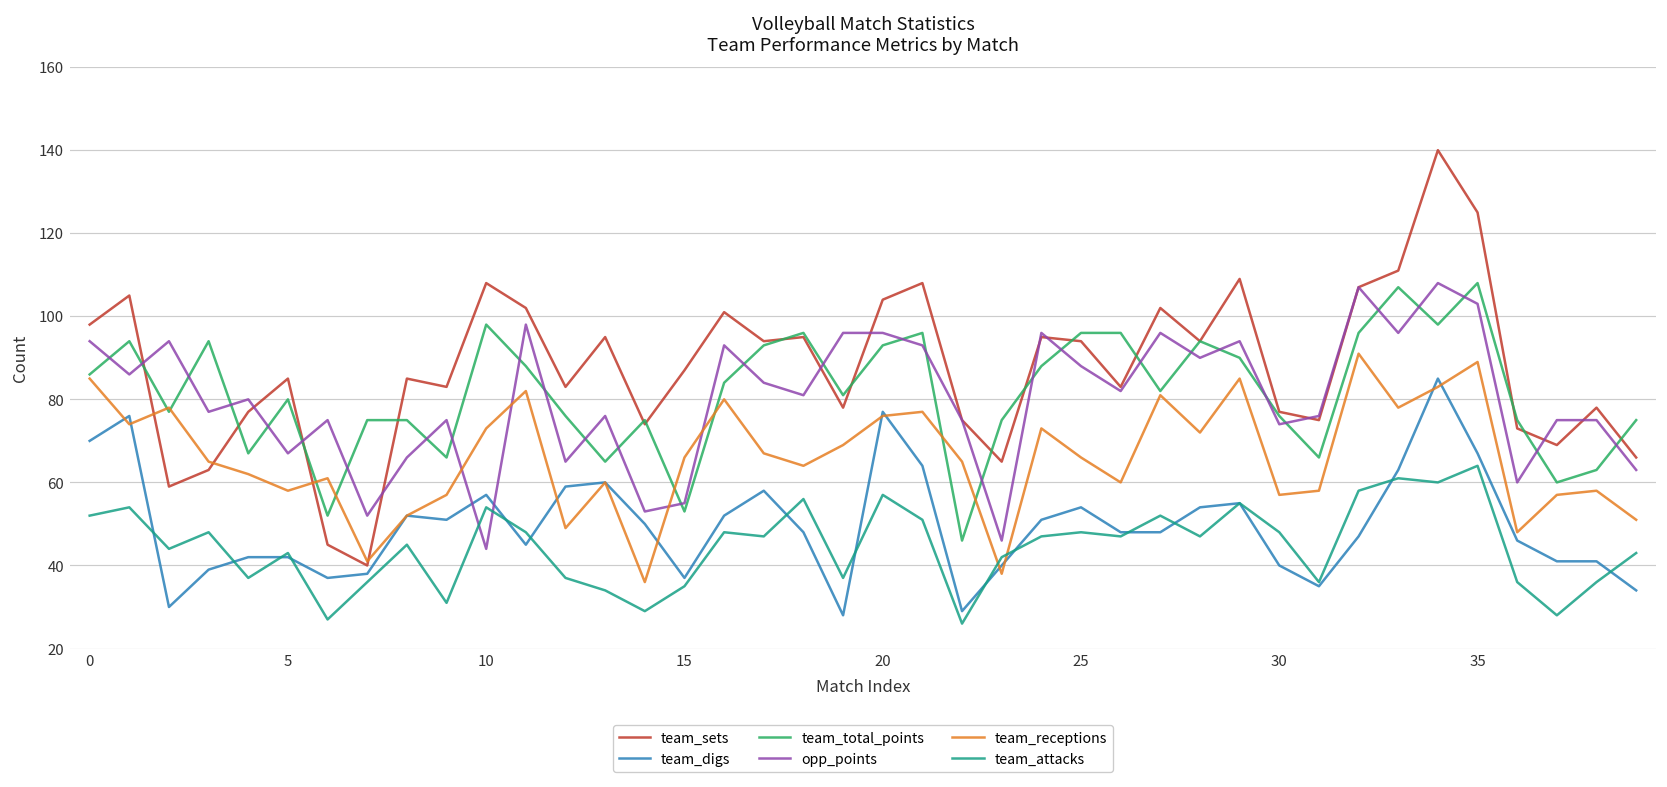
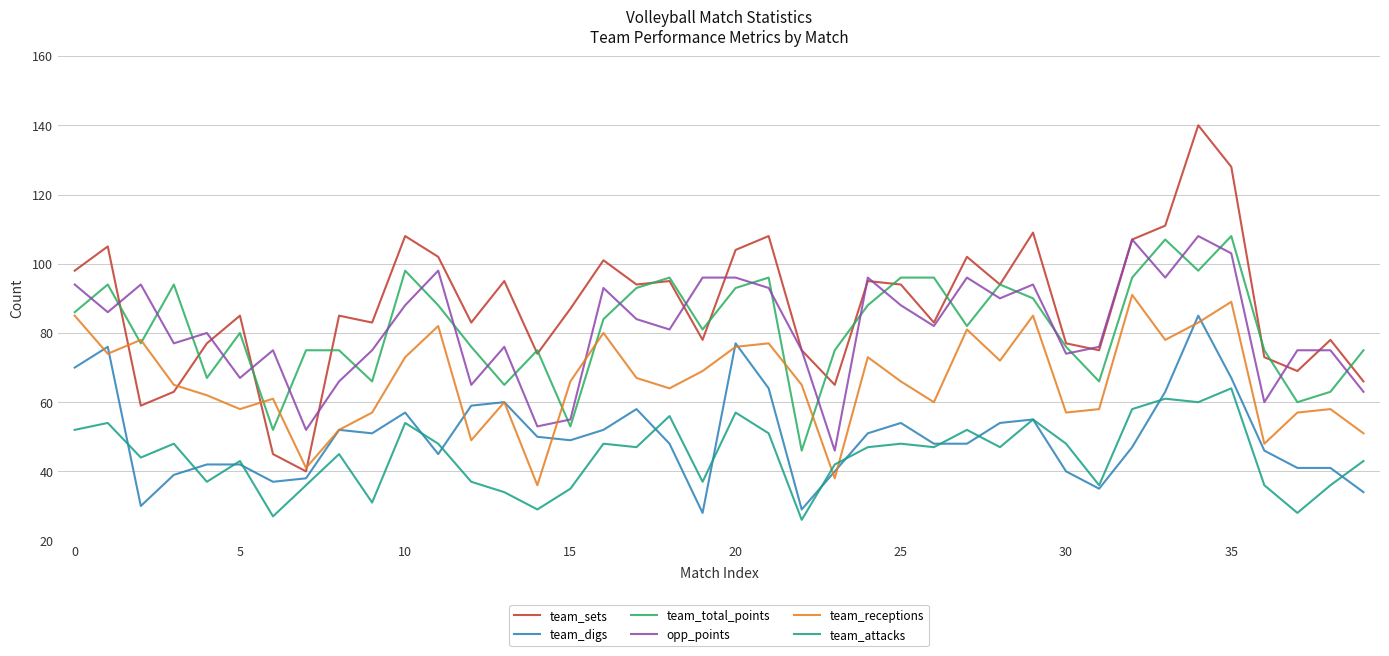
opp_points, 10: 44 -> 88
team_digs, 15: 37 -> 49
team_sets, 35: 125 -> 128
